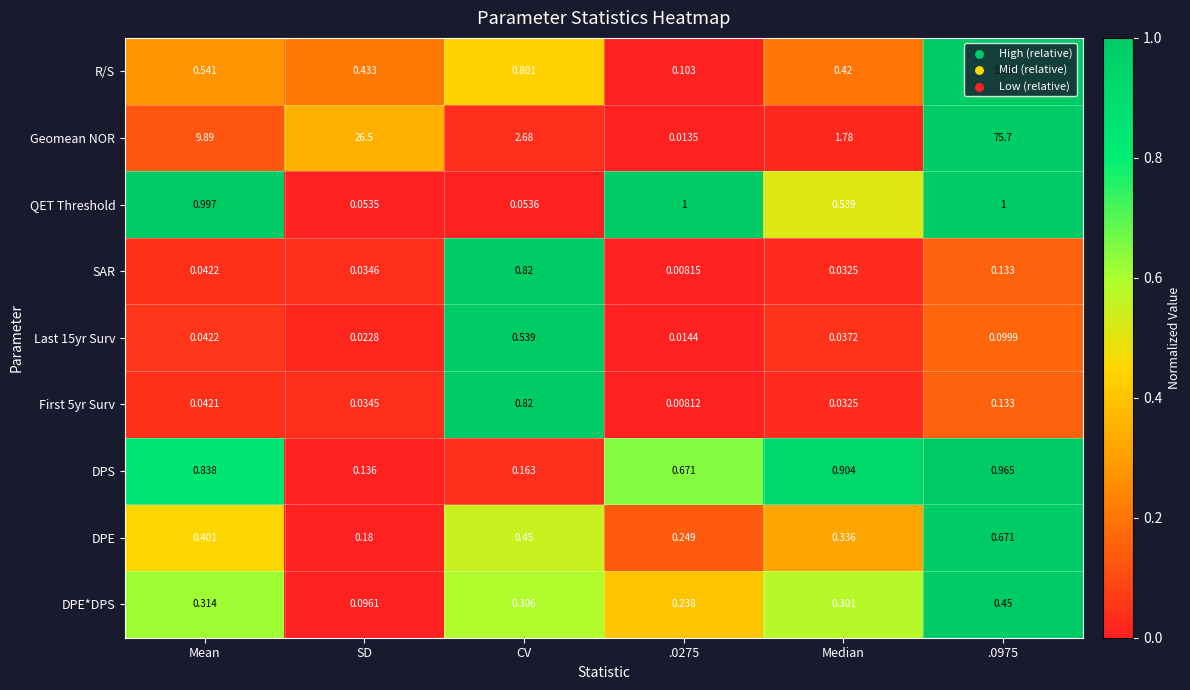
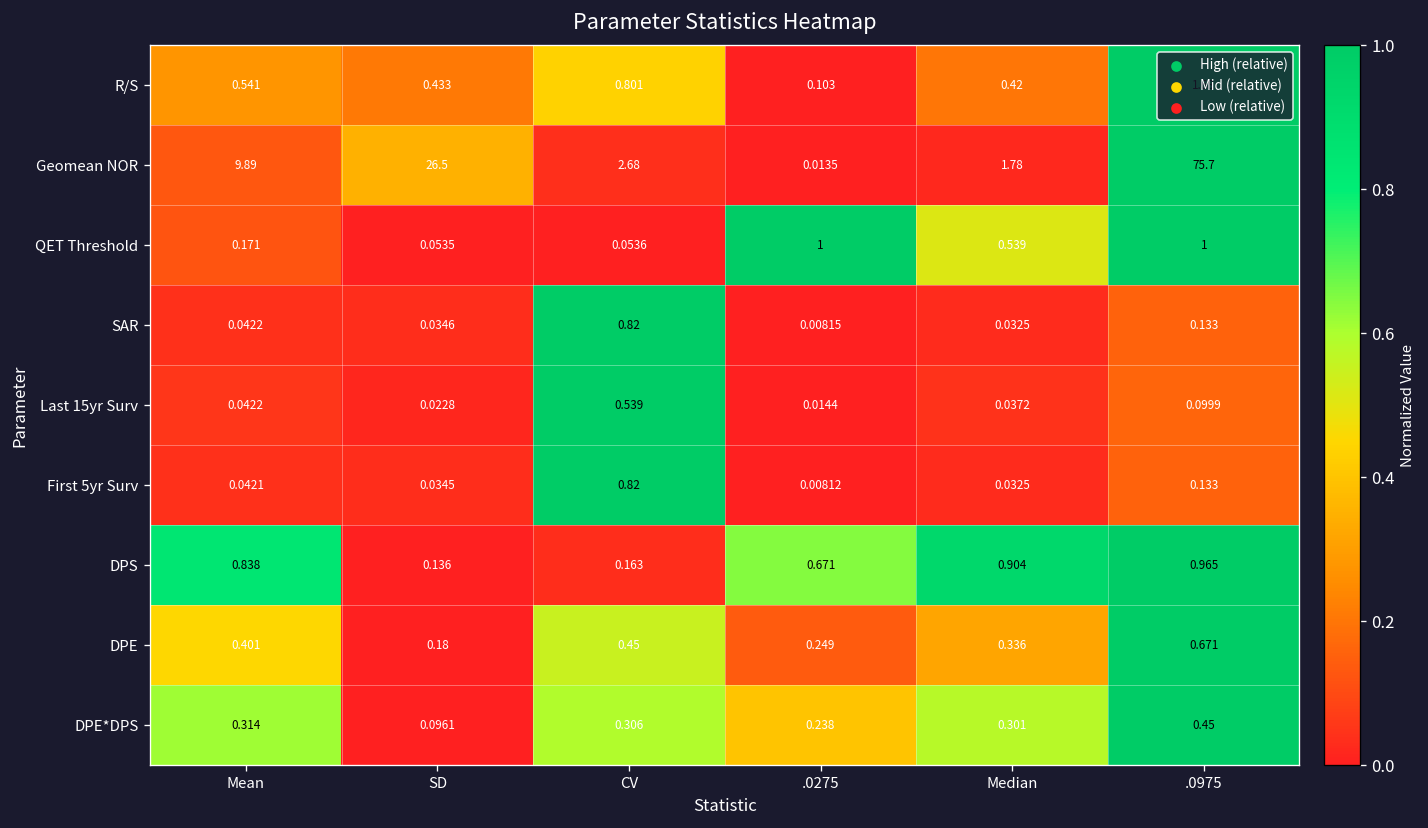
QET Threshold, Mean: 0.997 -> 0.171
